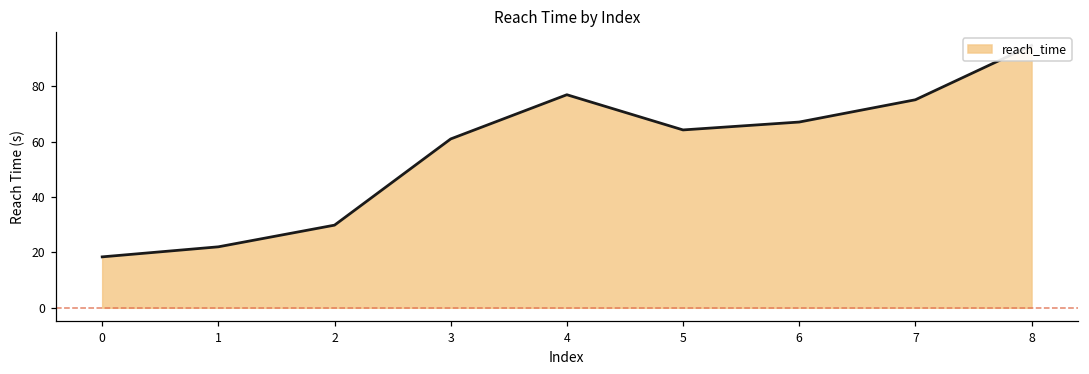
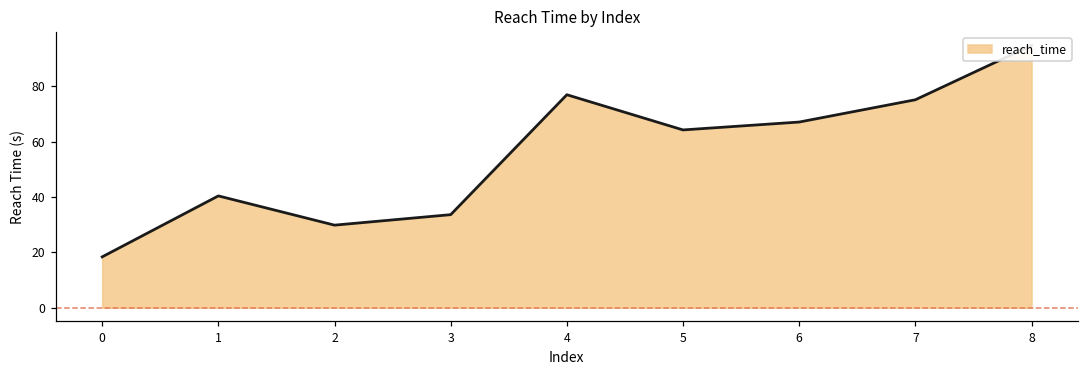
1: 22 -> 40
3: 61 -> 34
